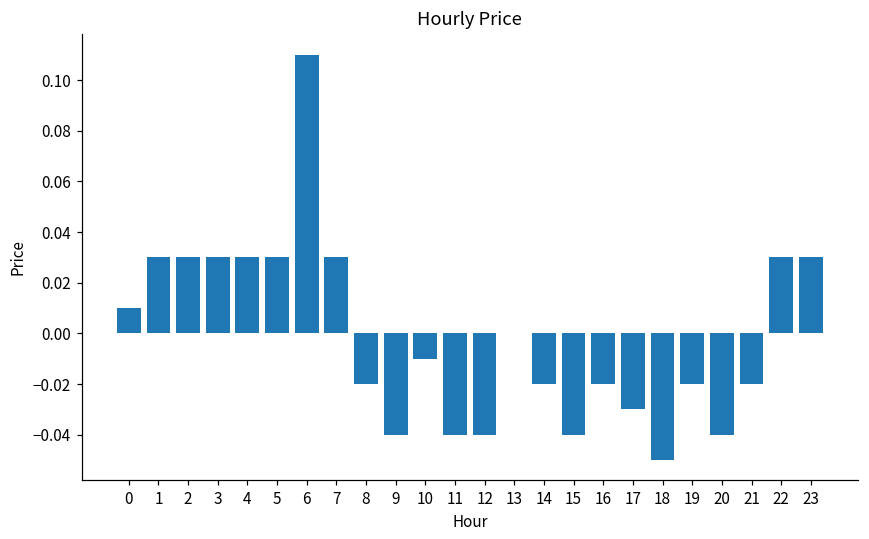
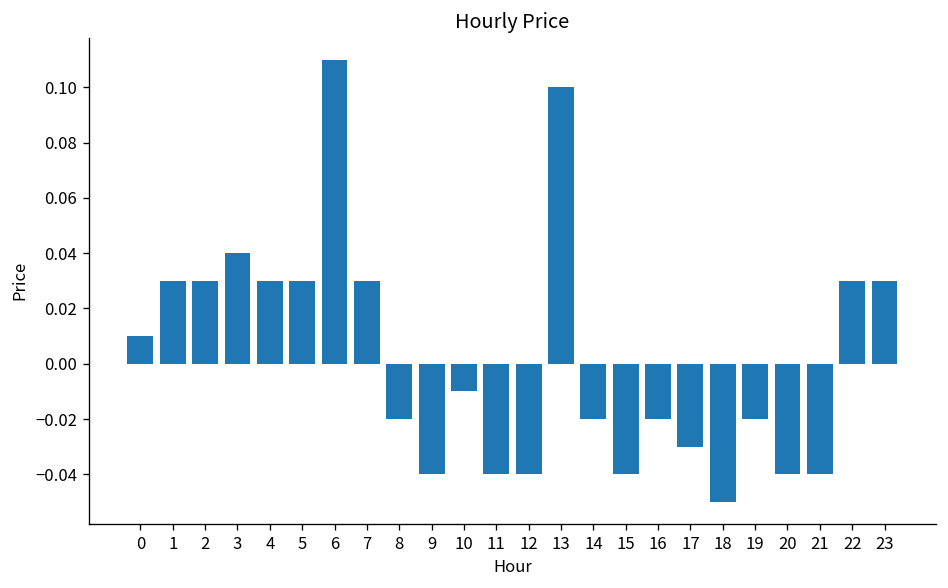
3: 0.03 -> 0.04
13: 0.0 -> 0.1
21: -0.02 -> -0.04
